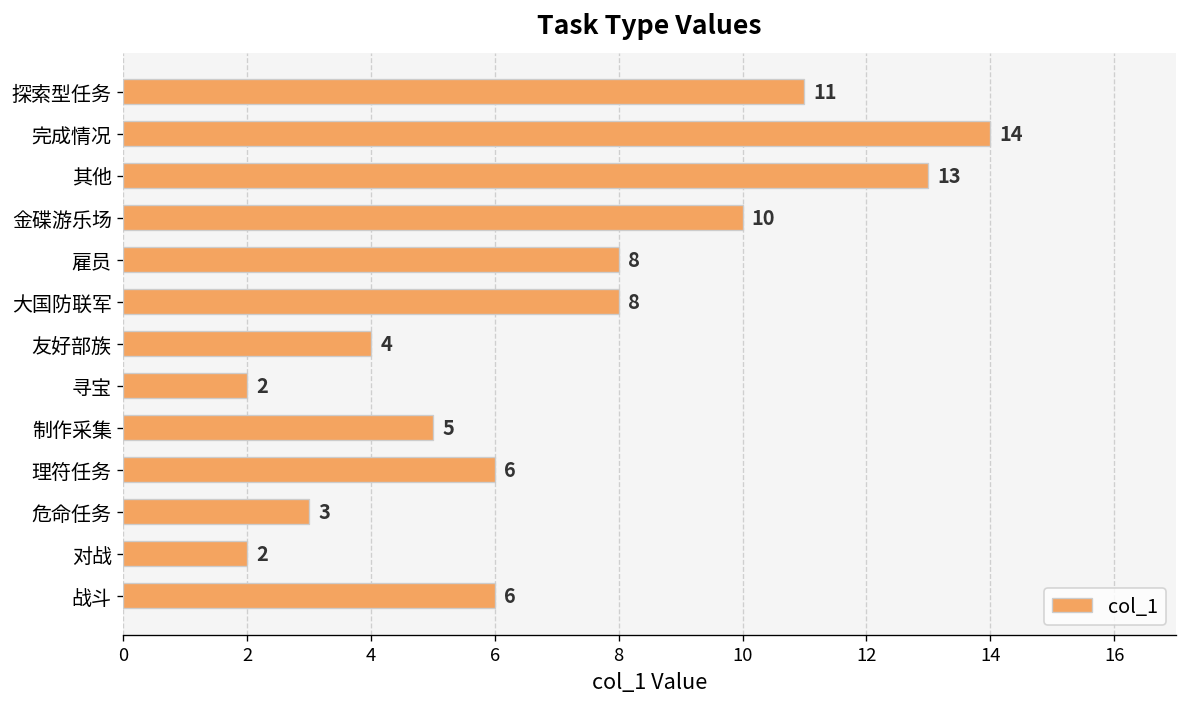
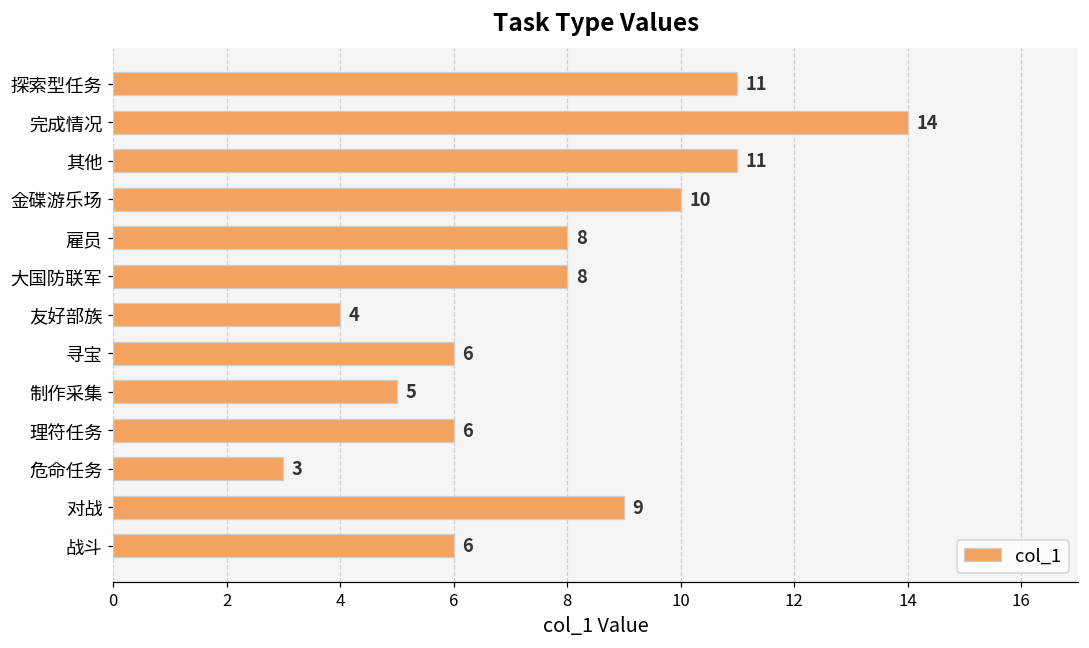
其他: 13 -> 11
寻宝: 2 -> 6
对战: 2 -> 9
